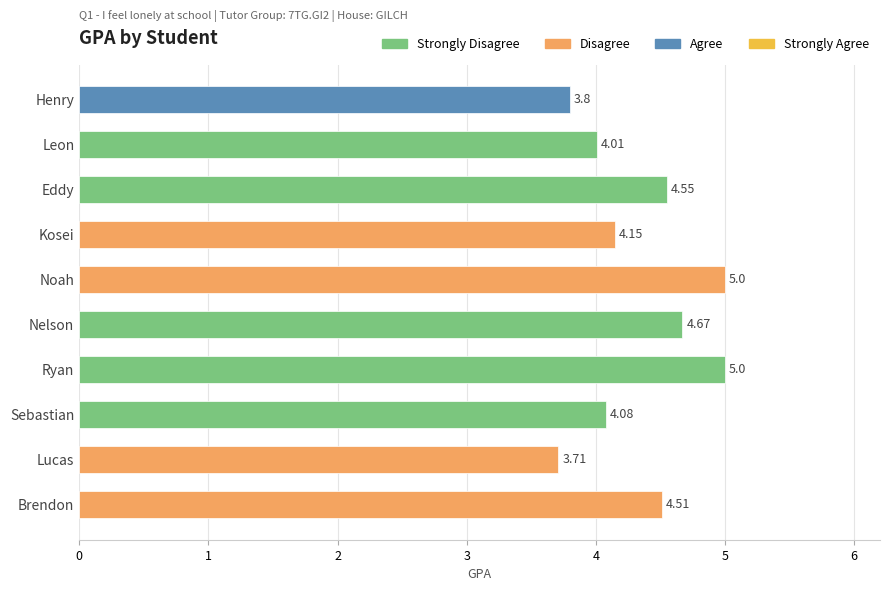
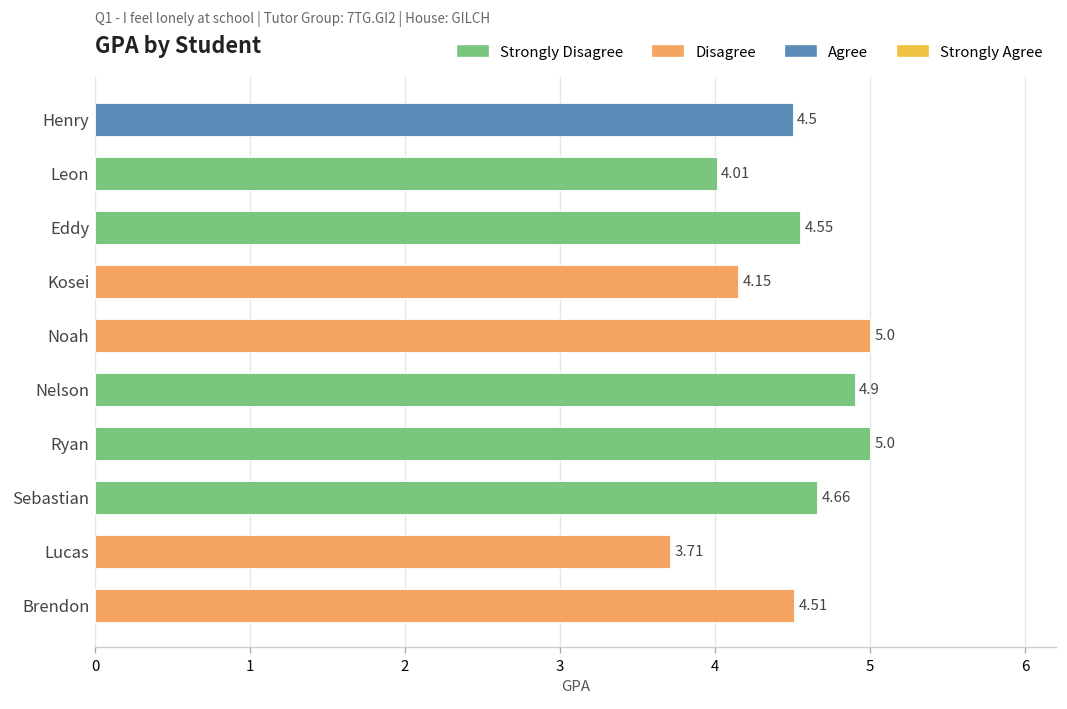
Henry: 3.8 -> 4.5
Nelson: 4.67 -> 4.9
Sebastian: 4.08 -> 4.66
